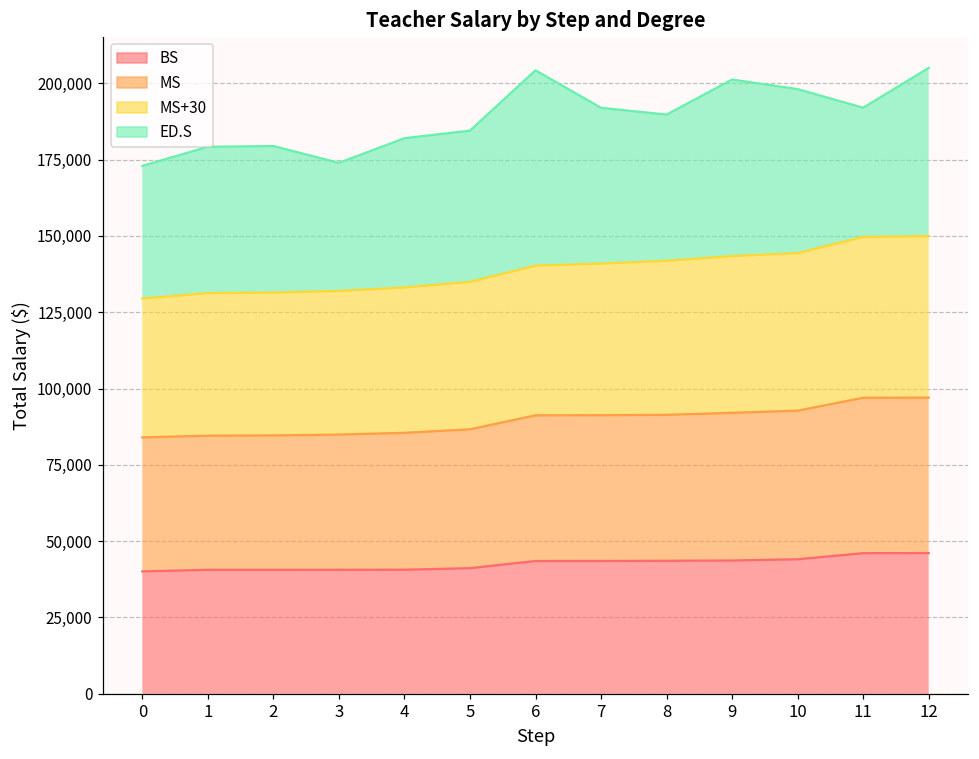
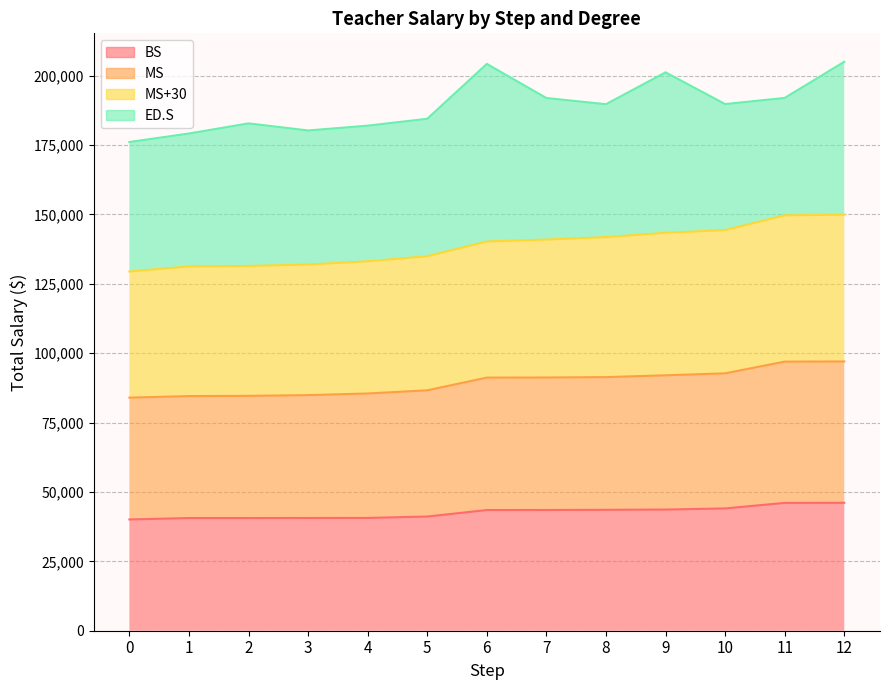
ED.S, 0: 43,000 -> 47,000
ED.S, 2: 48,000 -> 51,000
ED.S, 3: 42,000 -> 48,000
ED.S, 10: 54,000 -> 45,000
